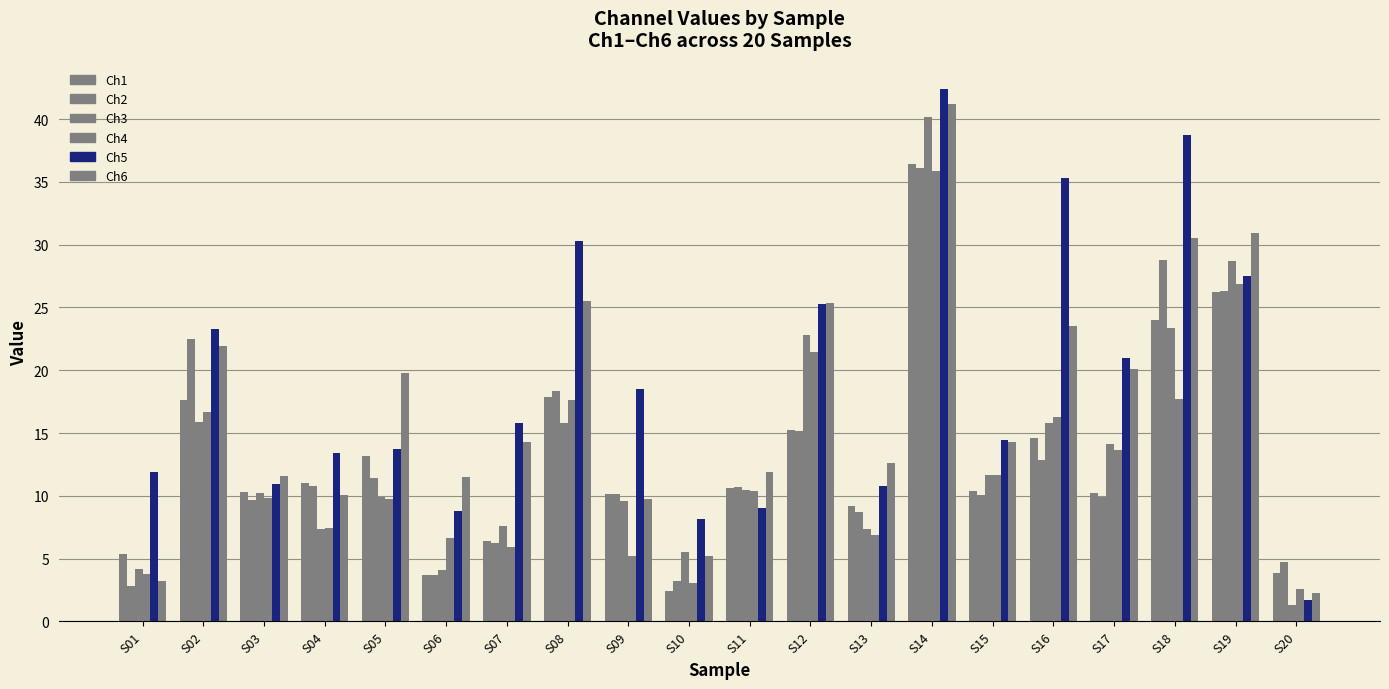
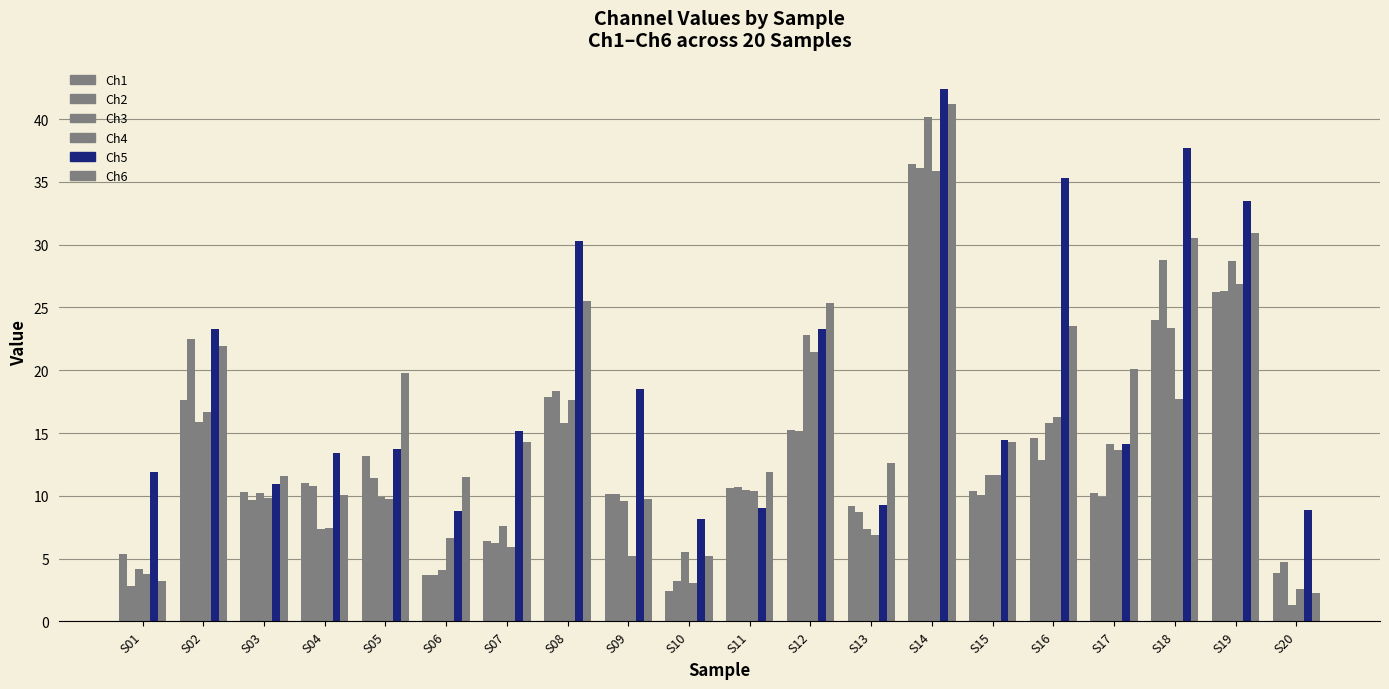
Ch5, S07: 15.8 -> 15.1
Ch5, S12: 25.2 -> 23.3
Ch5, S13: 10.8 -> 9.3
Ch5, S17: 21.0 -> 14.1
Ch5, S18: 38.7 -> 37.7
Ch5, S19: 27.5 -> 33.5
Ch5, S20: 1.7 -> 8.9
